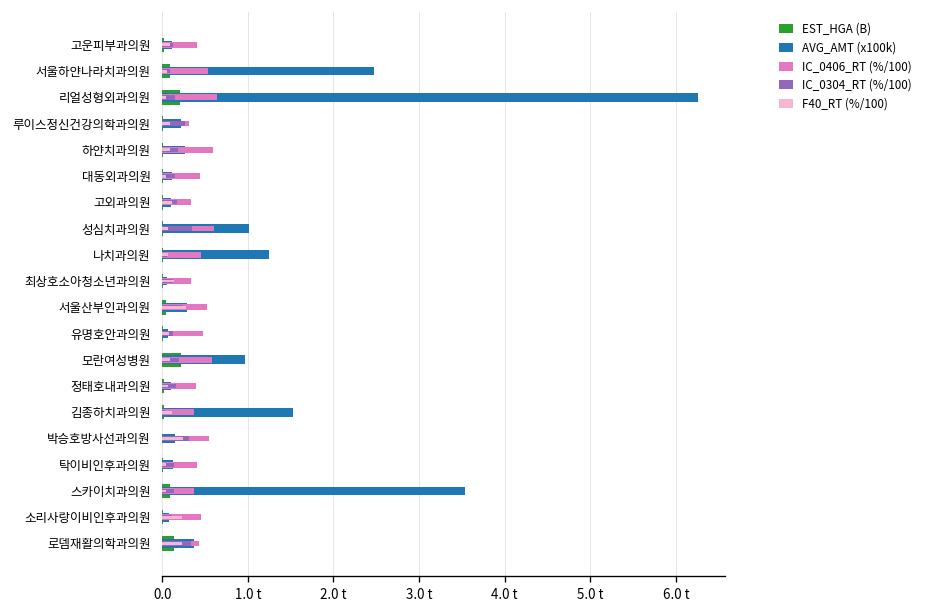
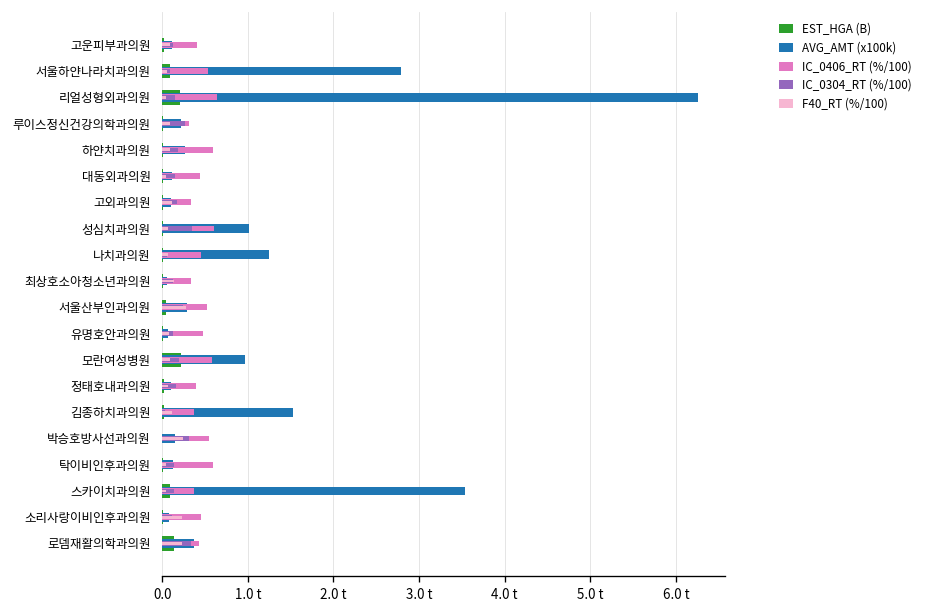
AVG_AMT (x100k), 서울하얀나라치과의원: 2.5 t -> 2.8 t
IC_0406_RT (%/100), 탁이비인후과의원: 0.4 t -> 0.6 t
